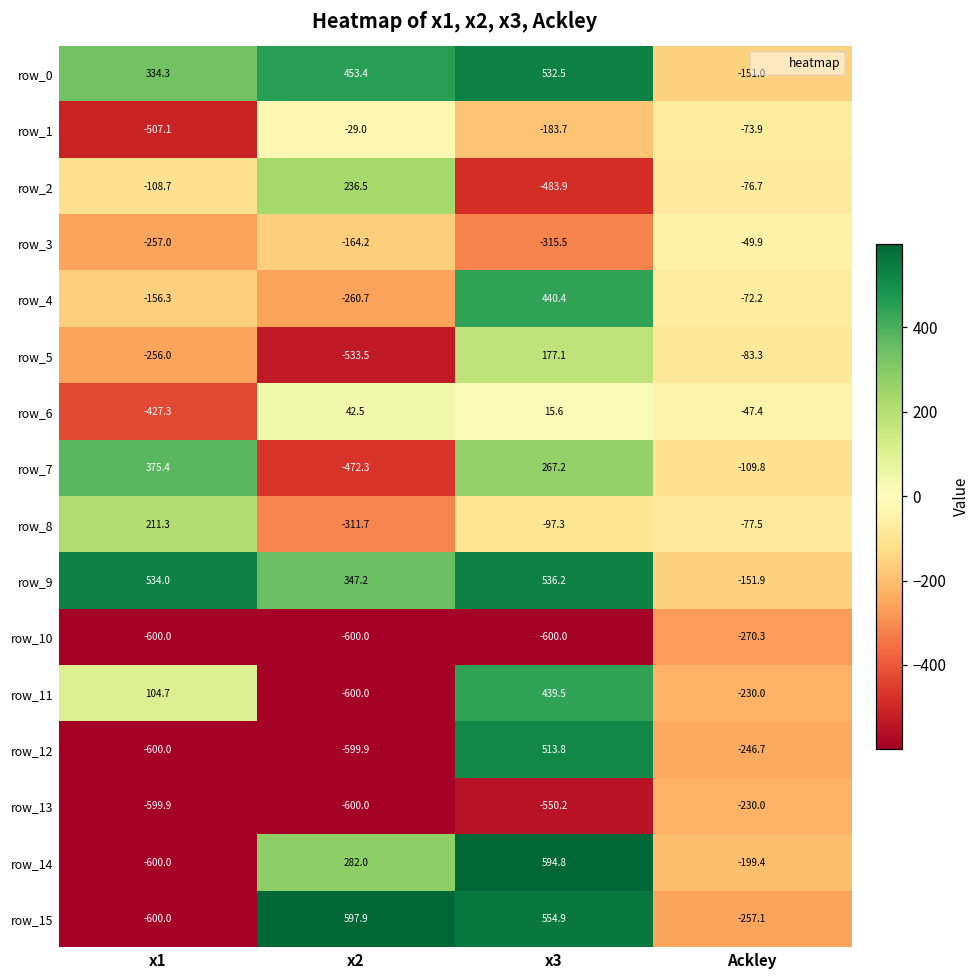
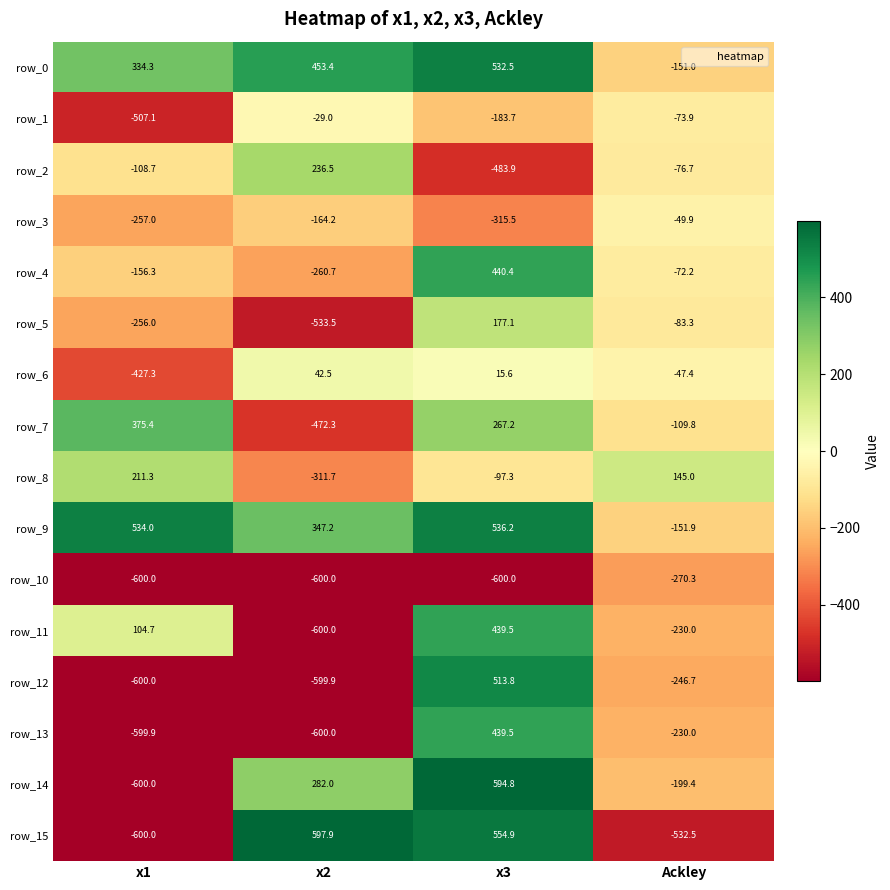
row_8, Ackley: -77.5 -> 145.0
row_13, x3: -550.2 -> 439.5
row_15, Ackley: -257.1 -> -532.5
